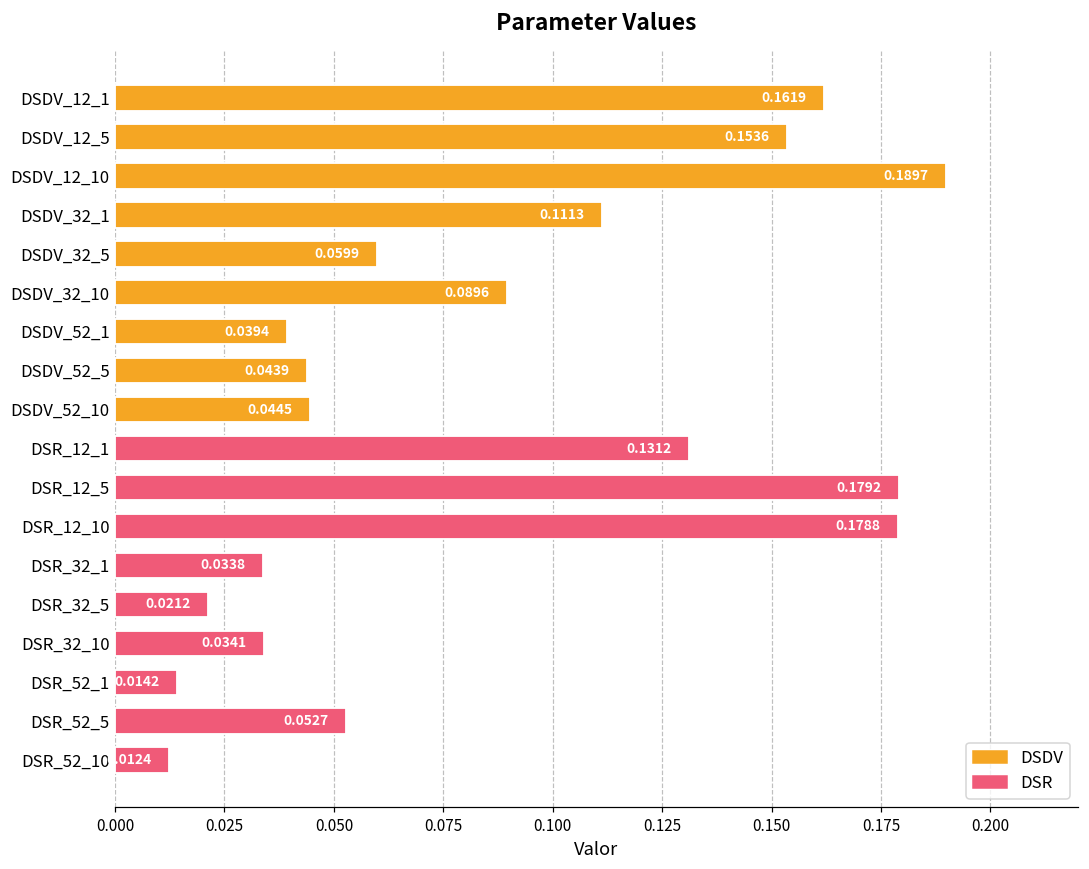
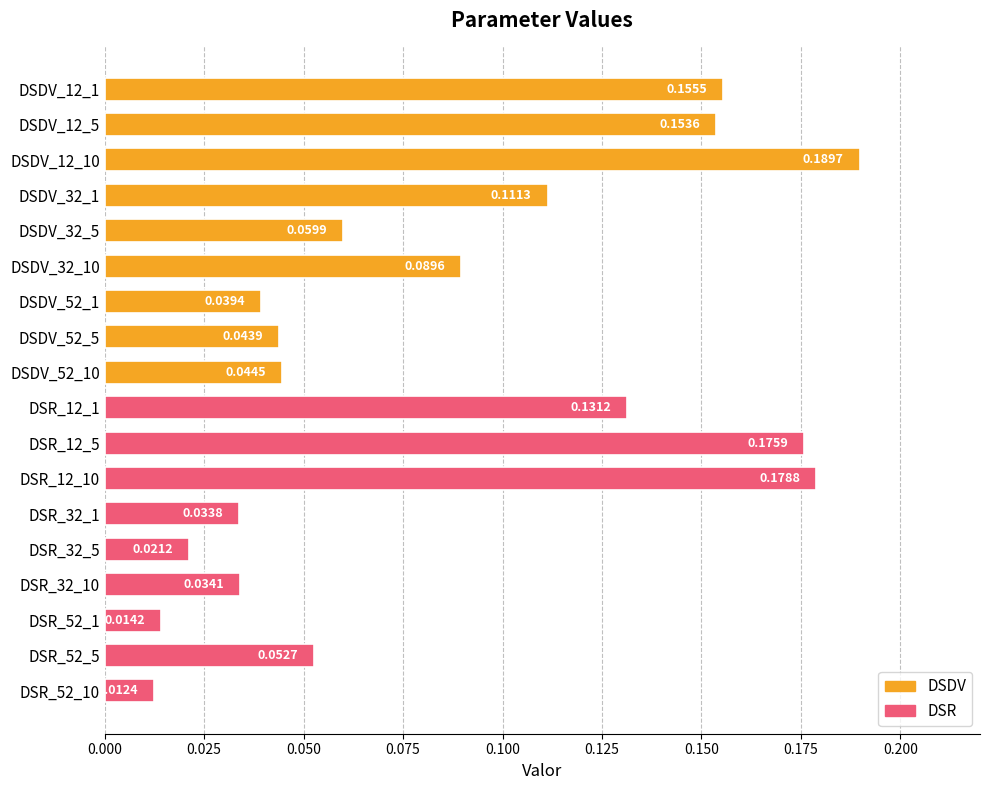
DSDV_12_1: 0.1619 -> 0.1555
DSR_12_5: 0.1792 -> 0.1759
